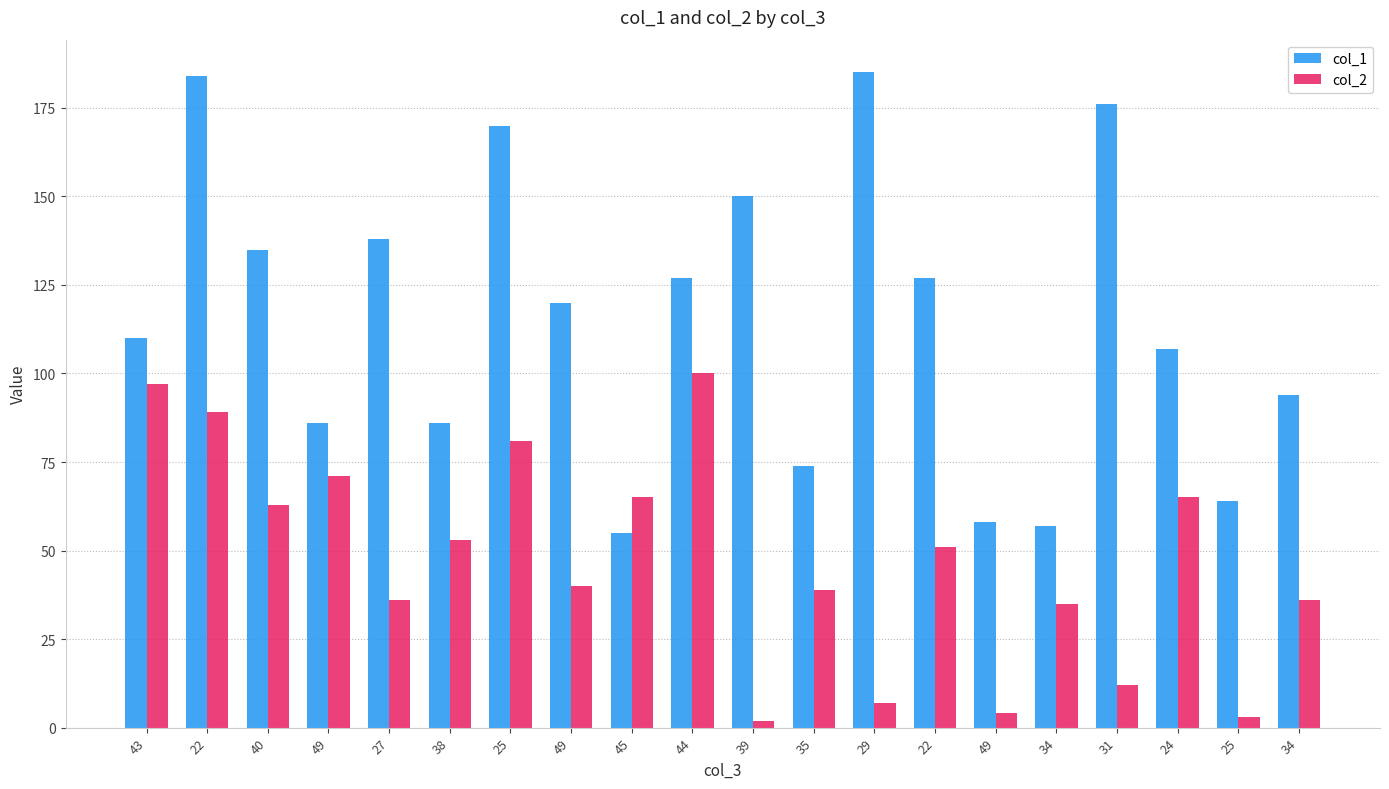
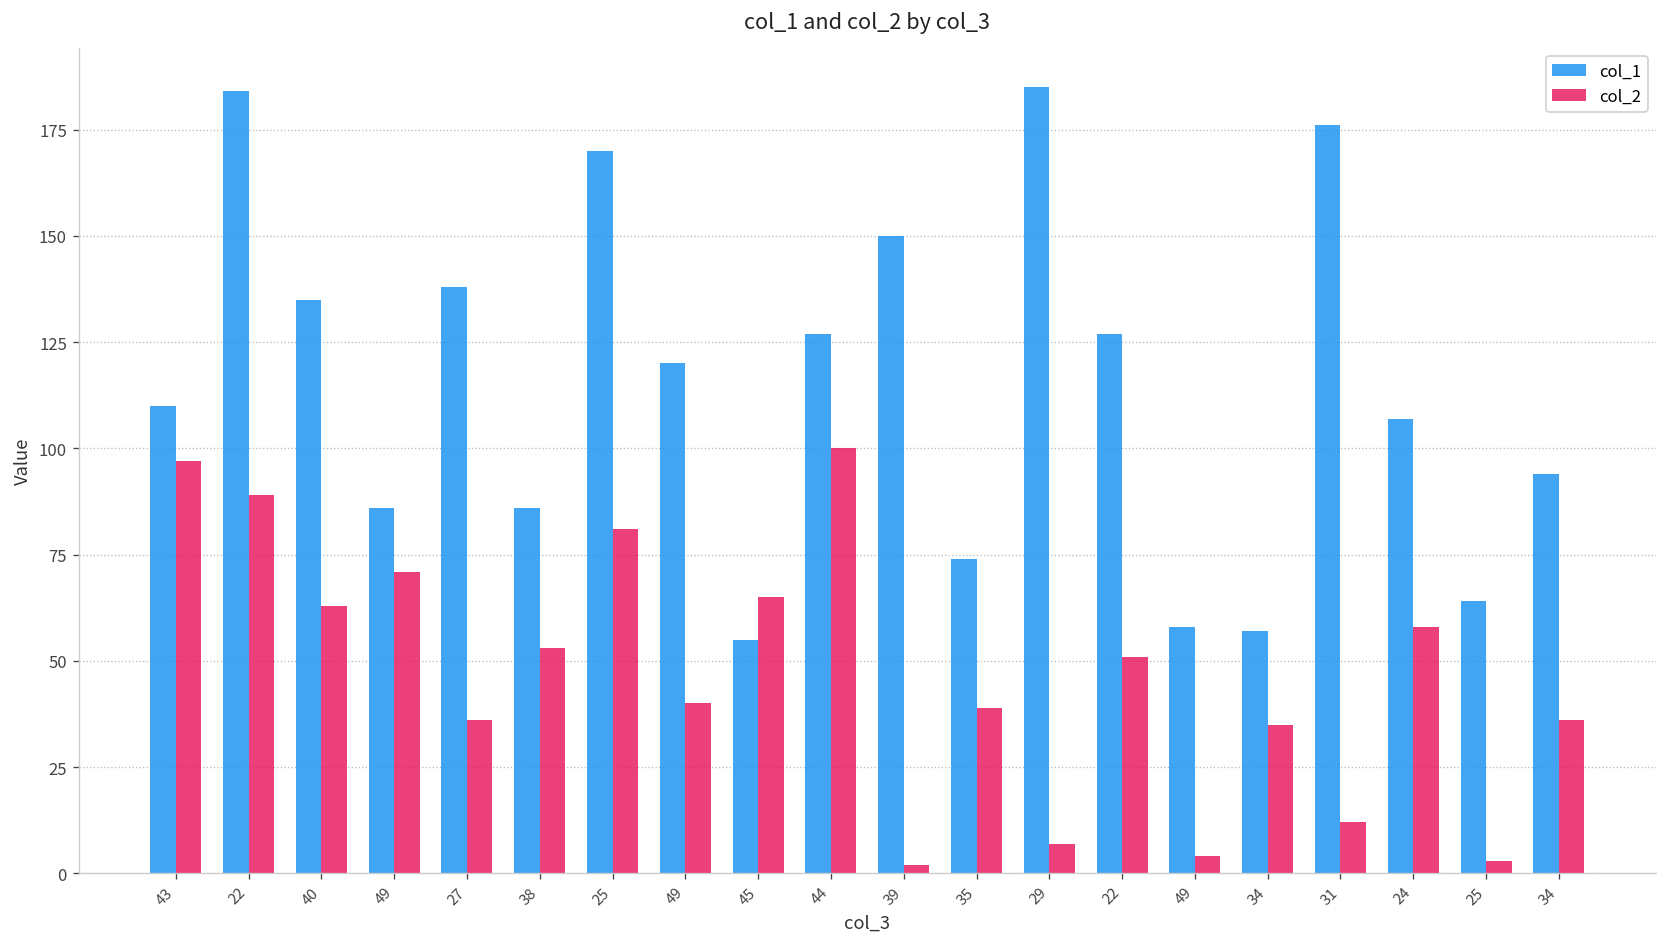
col_2, 24: 65 -> 58
